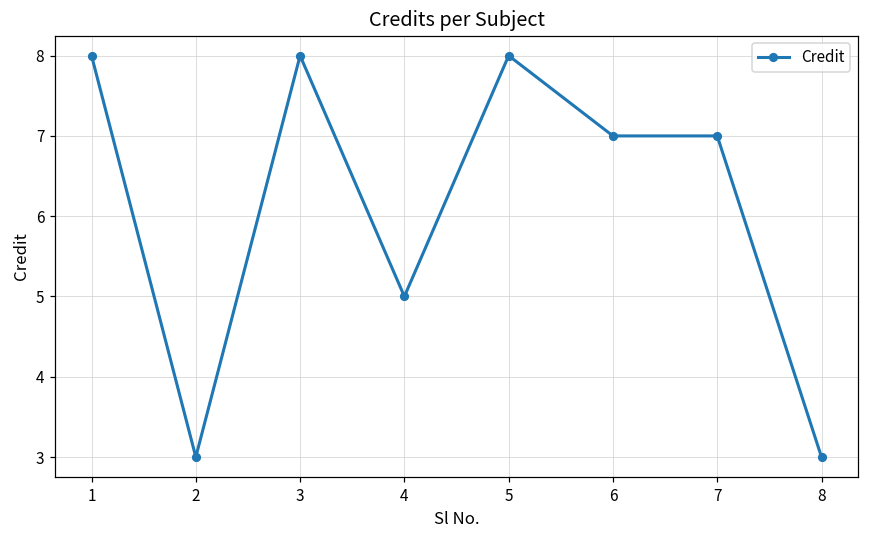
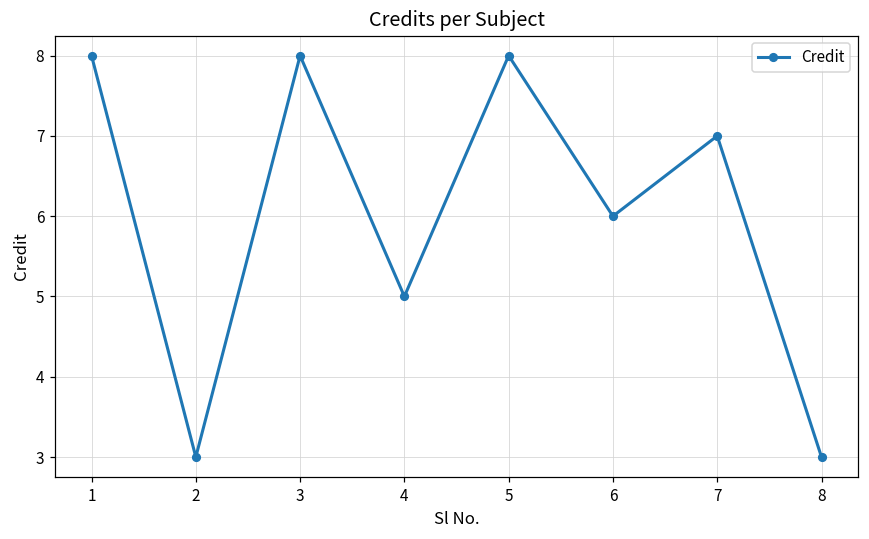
6: 7 -> 6
